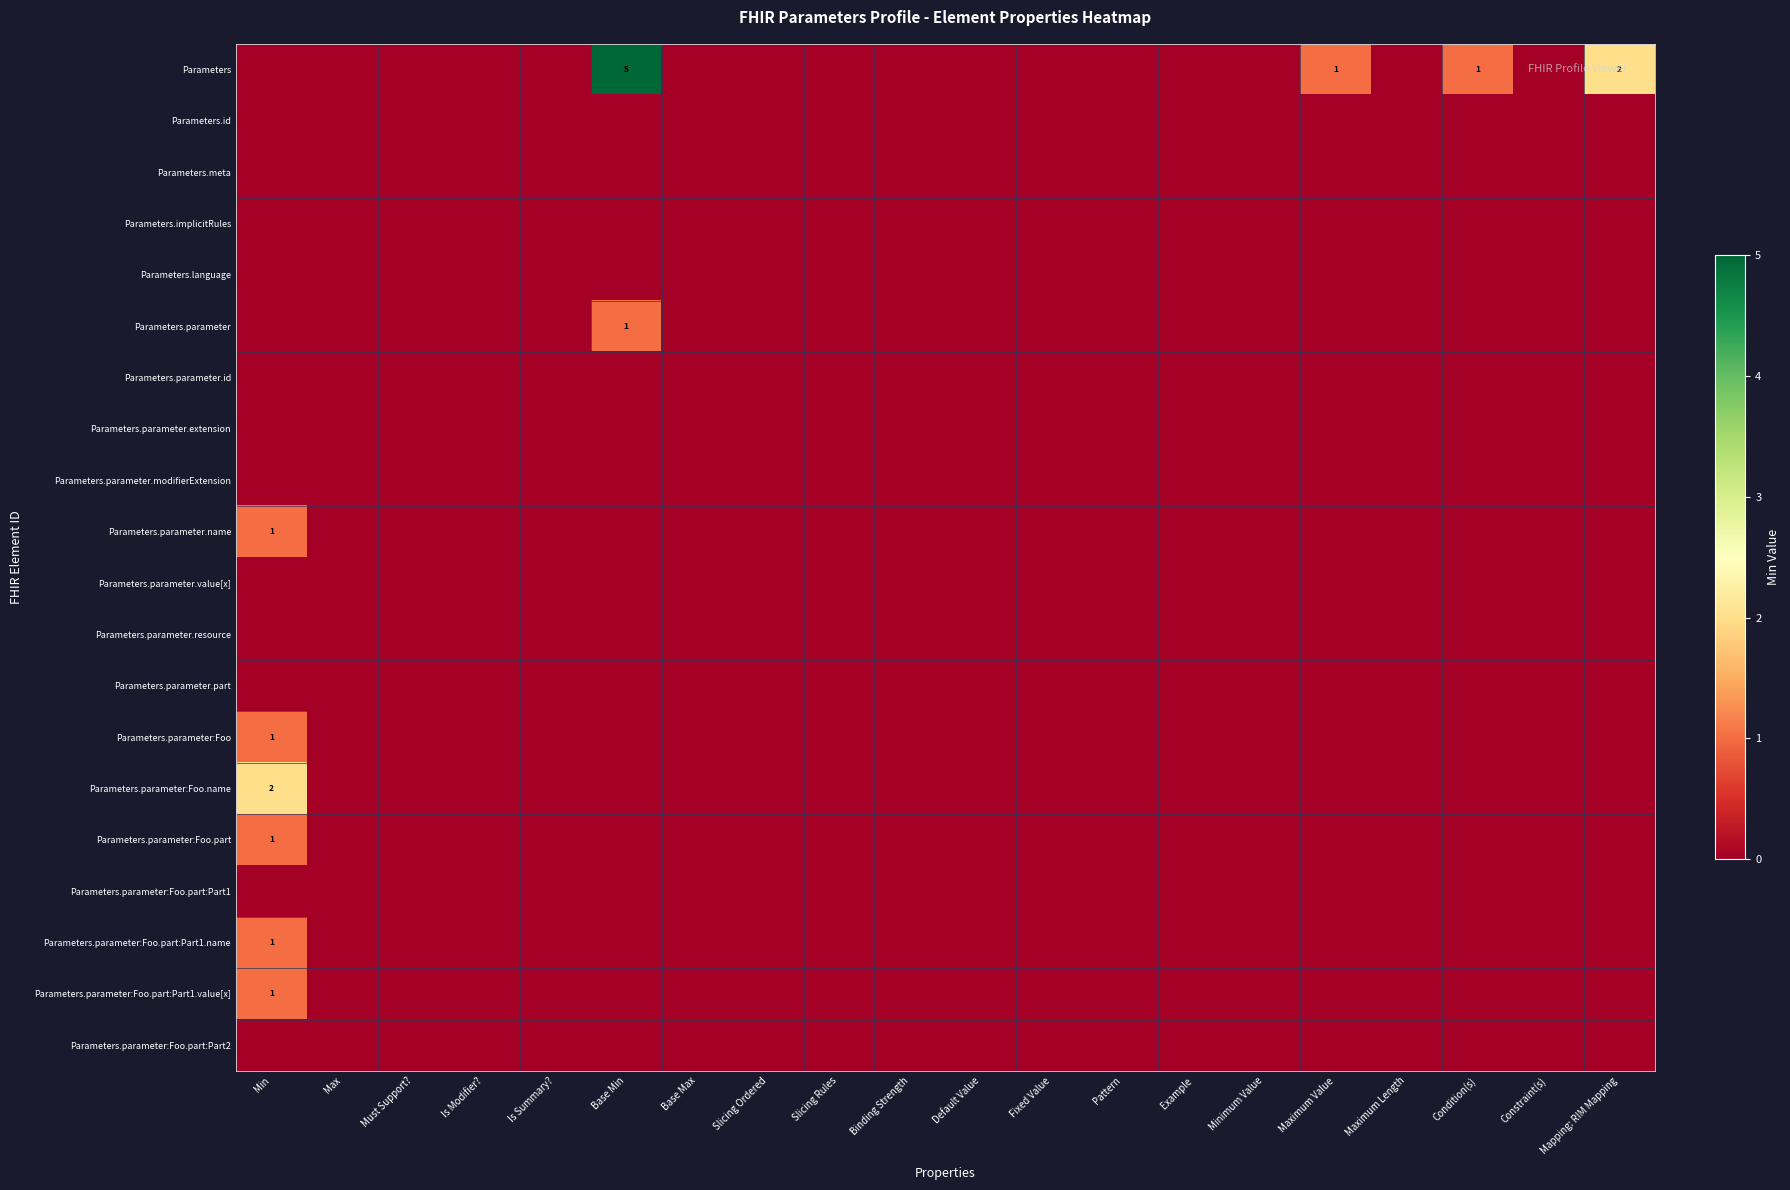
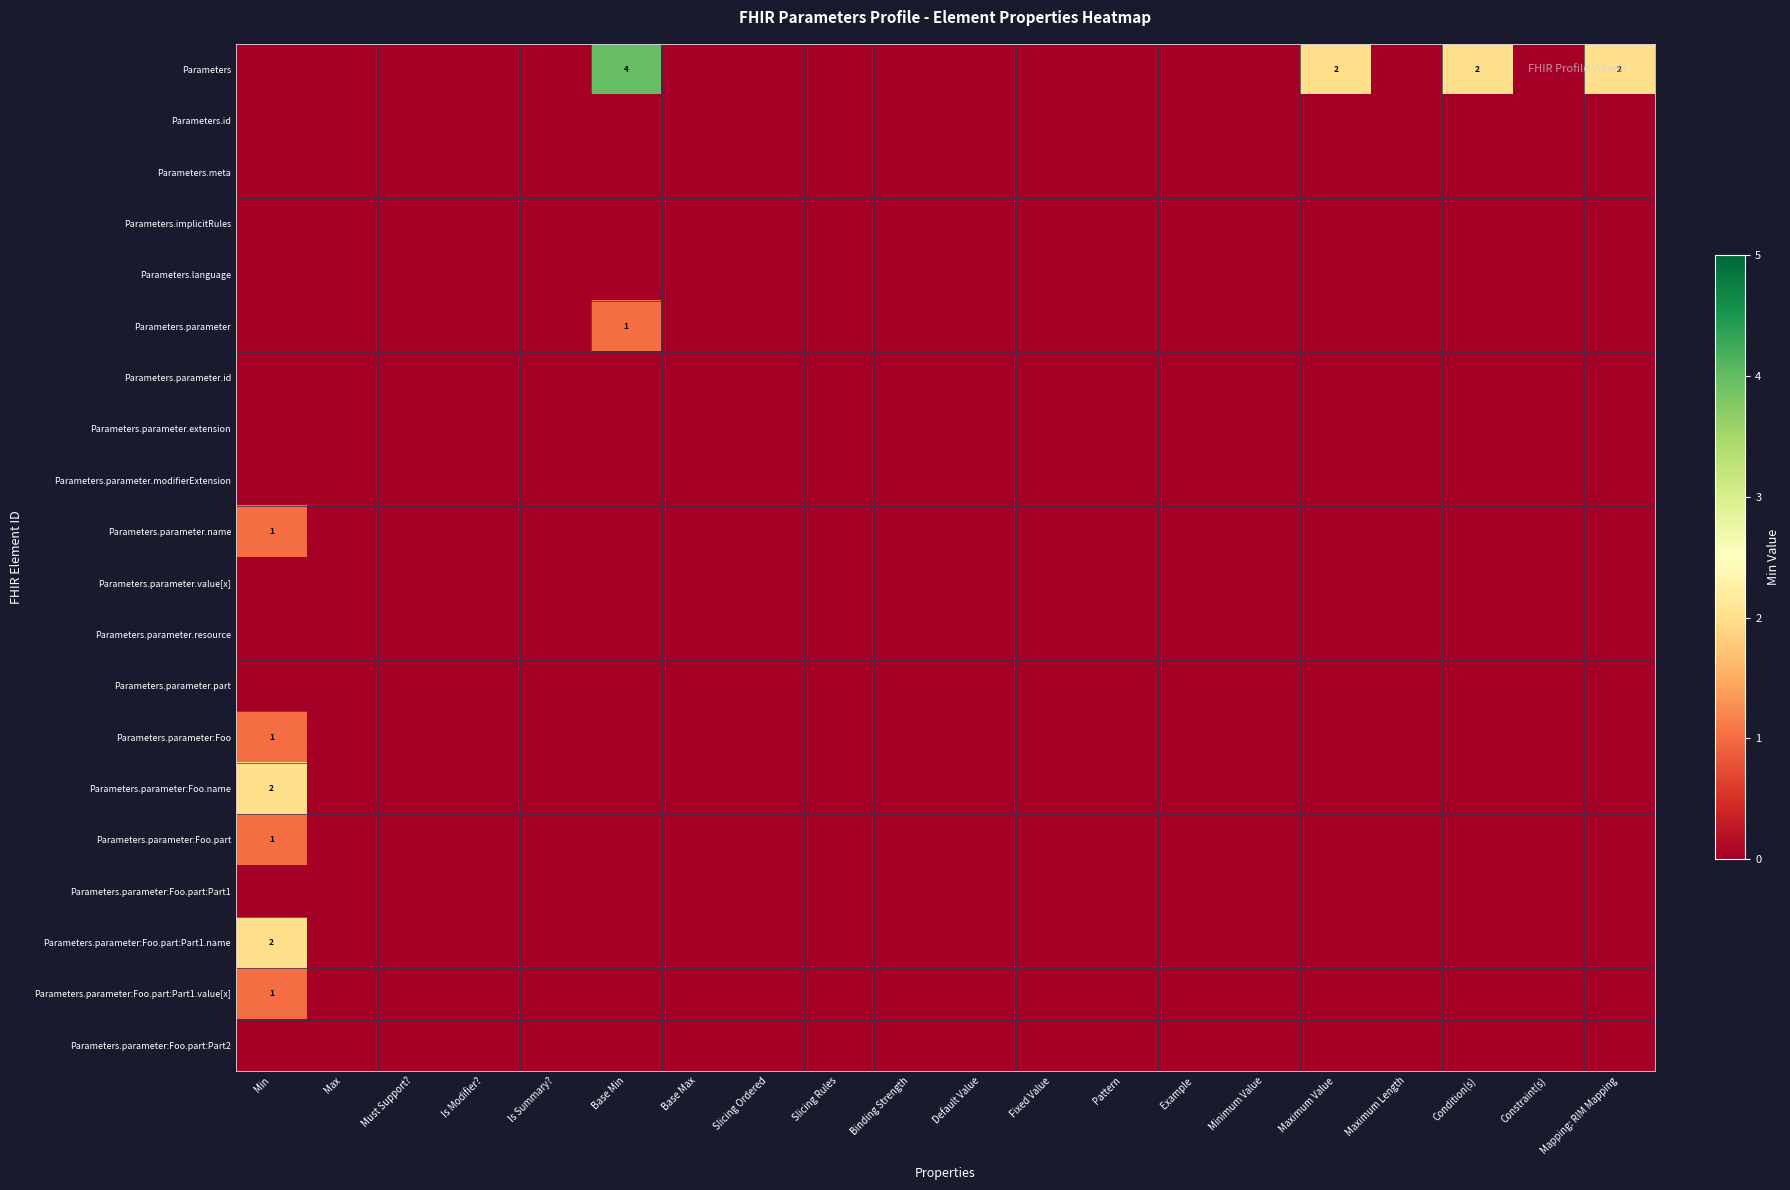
Parameters, Base Min: 5 -> 4
Parameters, Maximum Value: 1 -> 2
Parameters, Condition(s): 1 -> 2
Parameters.parameter:Foo.part:Part1.name, Min: 1 -> 2
